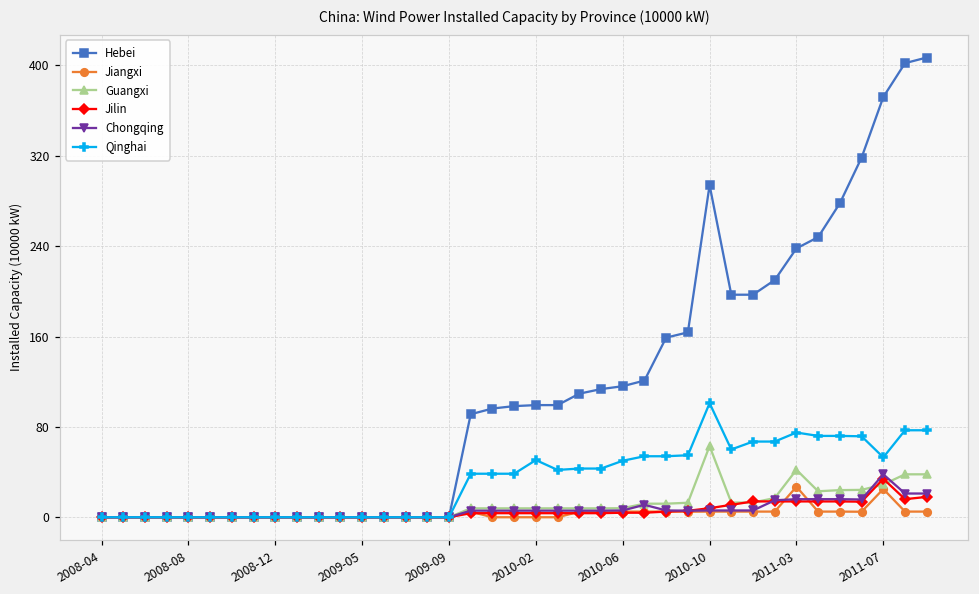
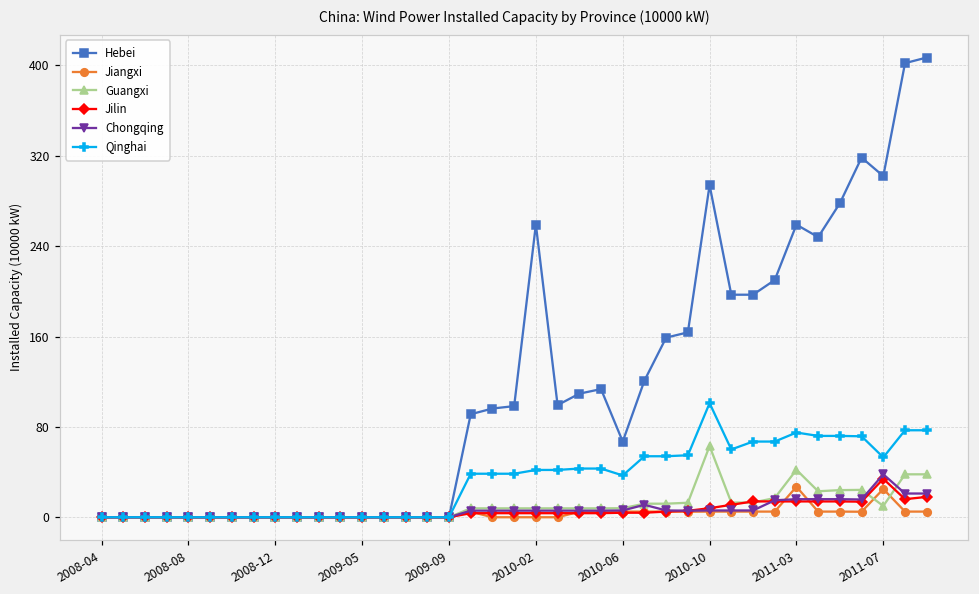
Hebei, 2010-02: 99 -> 259
Qinghai, 2010-02: 51 -> 42
Hebei, 2010-06: 116 -> 67
Qinghai, 2010-06: 50 -> 37
Hebei, 2011-03: 238 -> 259
Hebei, 2011-07: 372 -> 302
Guangxi, 2011-07: 29 -> 10
